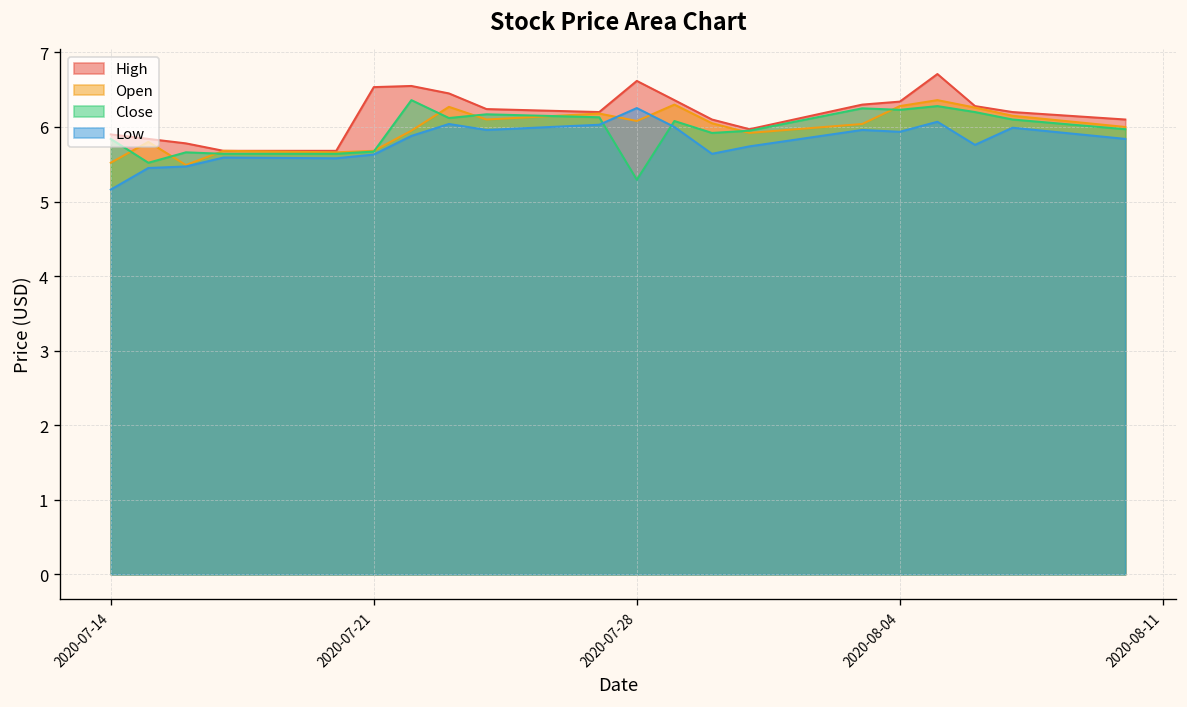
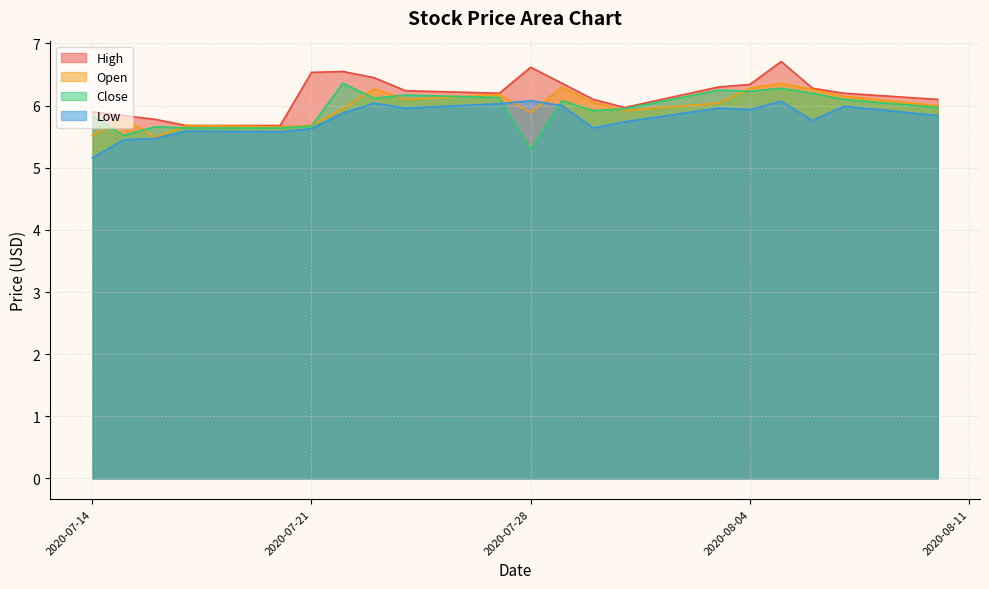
Open, 2020-07-28: 6.1 -> 5.9
Low, 2020-07-28: 6.3 -> 6.1
